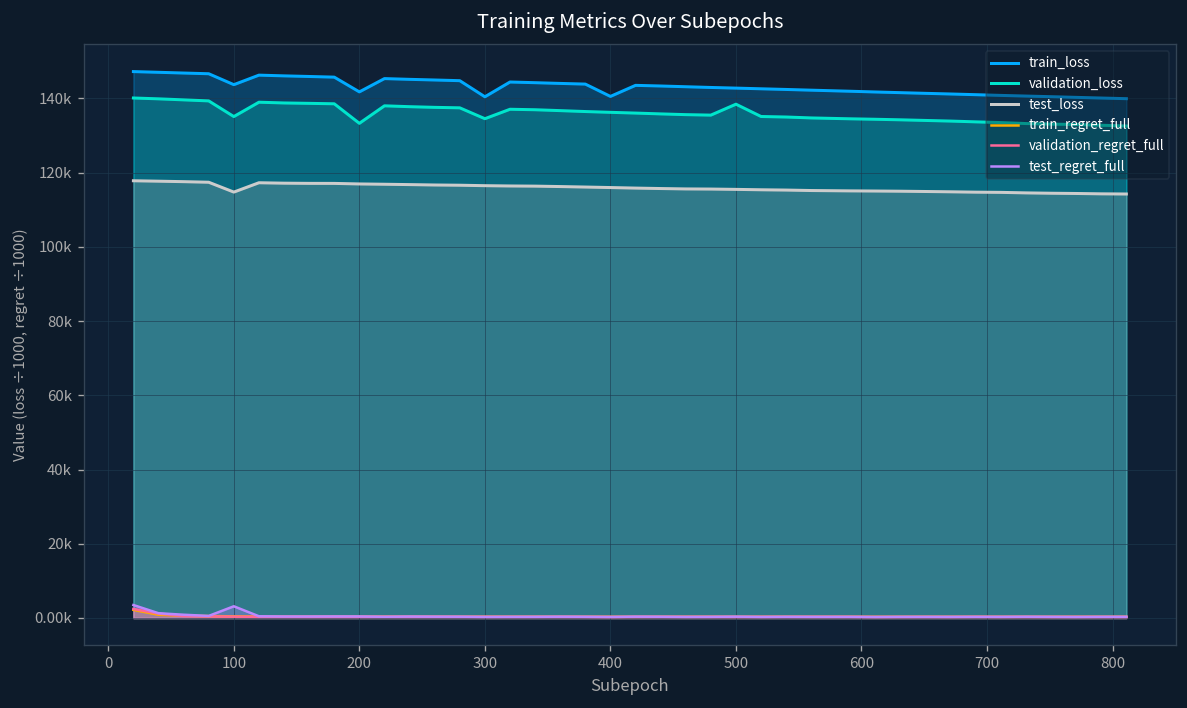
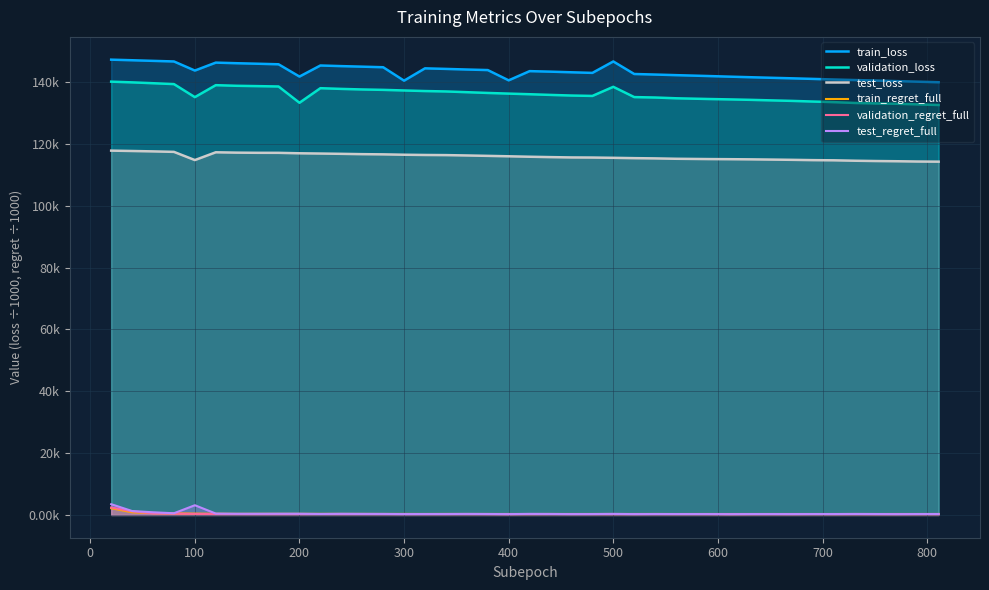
validation_loss, 300: 135000 -> 137000
train_loss, 500: 143000 -> 147000
